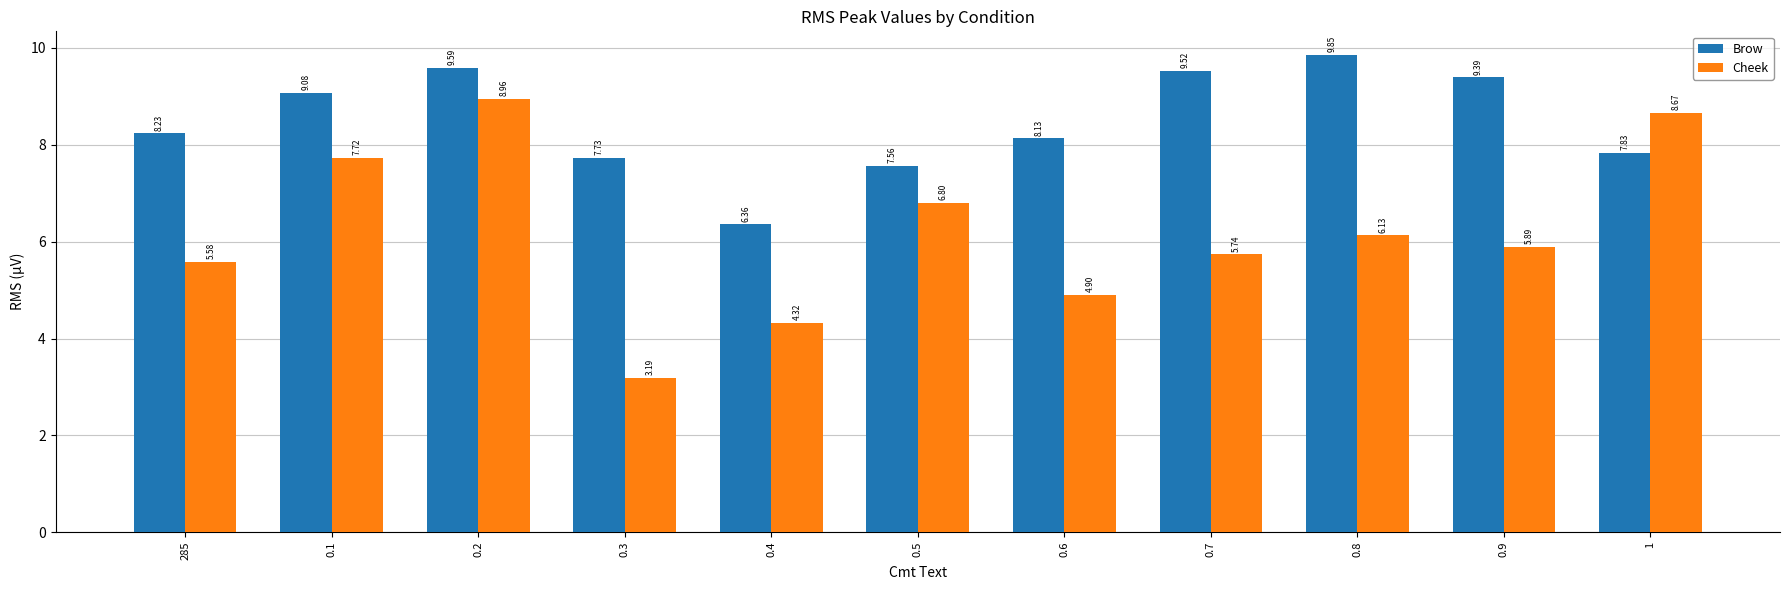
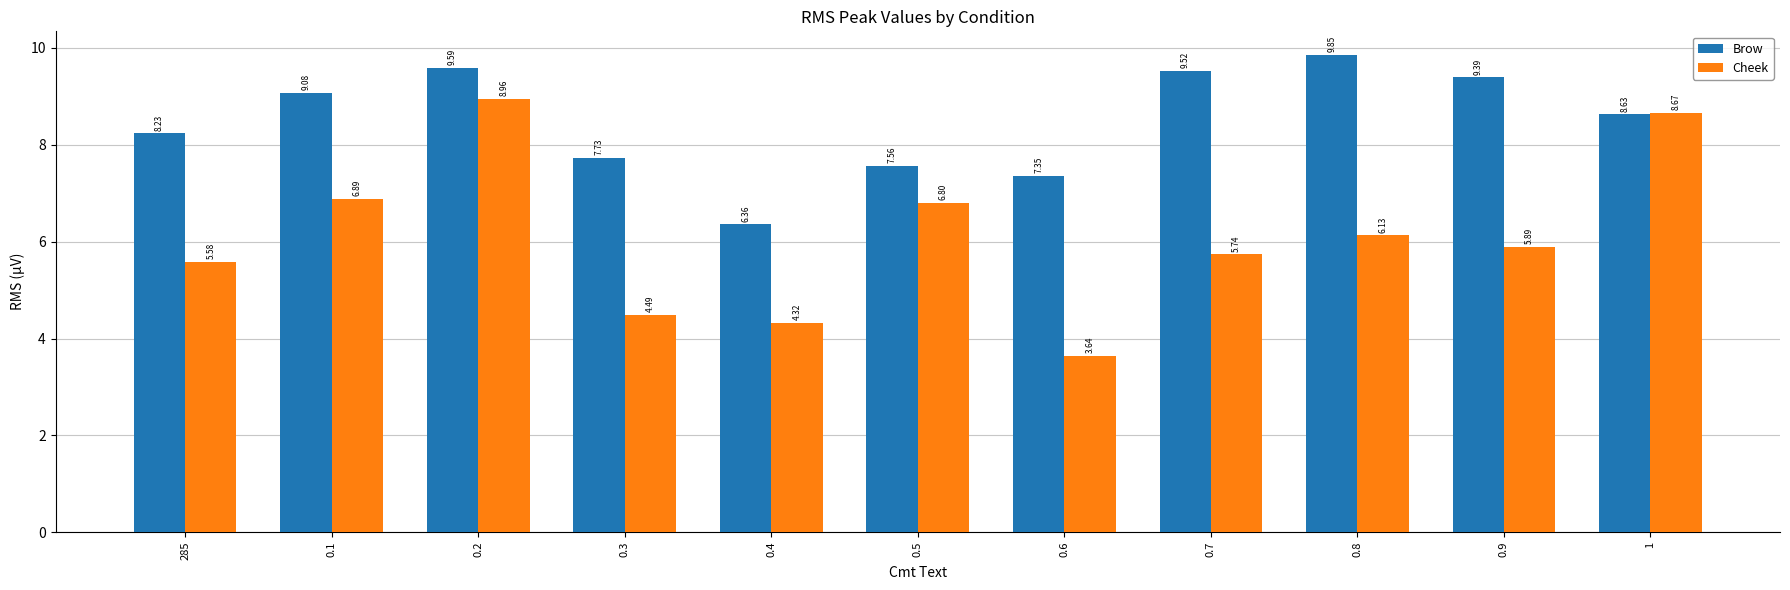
Cheek, 0.1: 7.72 -> 6.89
Cheek, 0.3: 3.19 -> 4.49
Brow, 0.6: 8.13 -> 7.35
Cheek, 0.6: 4.90 -> 3.64
Brow, 1: 7.83 -> 8.63
